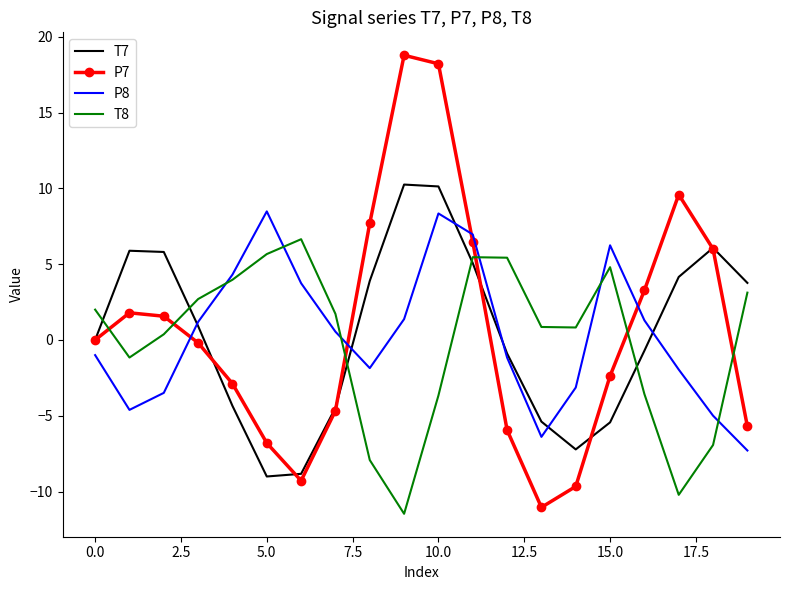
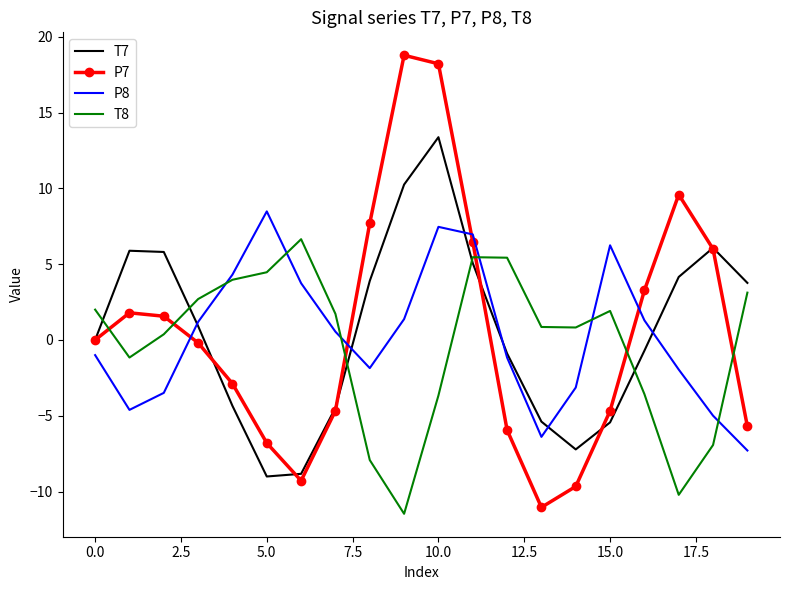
T8, 5.0: 5.7 -> 4.5
T7, 10.0: 10.1 -> 13.4
P8, 10.0: 8.3 -> 7.5
P7, 15.0: -2.4 -> -4.7
T8, 15.0: 4.8 -> 1.9
